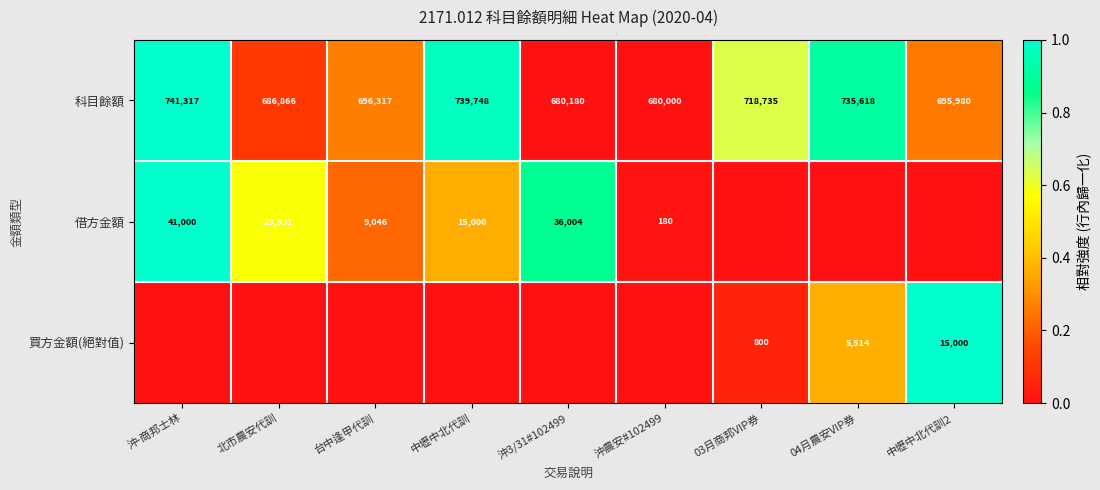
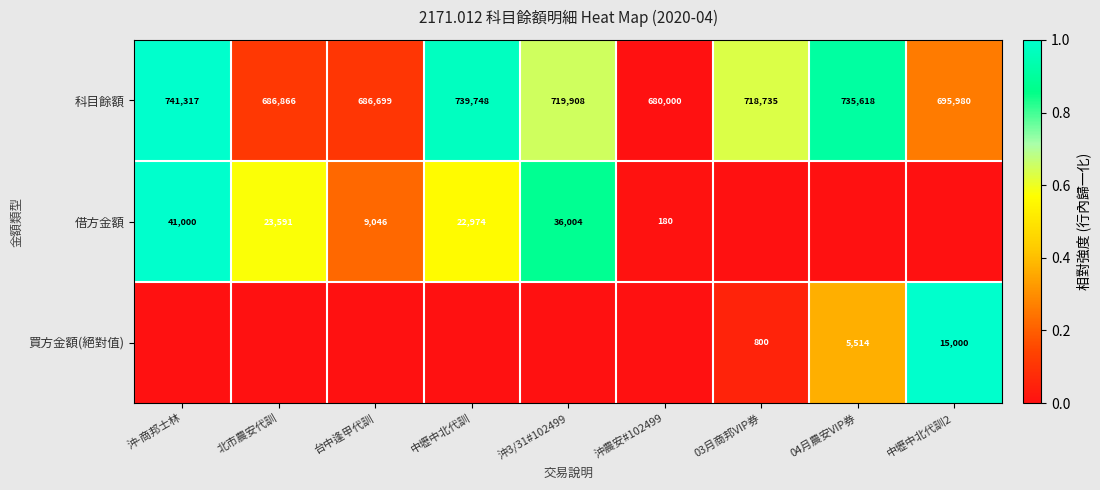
科目餘額, 台中逢甲代訓: 696,317 -> 686,699
科目餘額, 沖3/31#102499: 680,180 -> 719,908
借方金額, 中壢中北代訓: 15,000 -> 22,974
